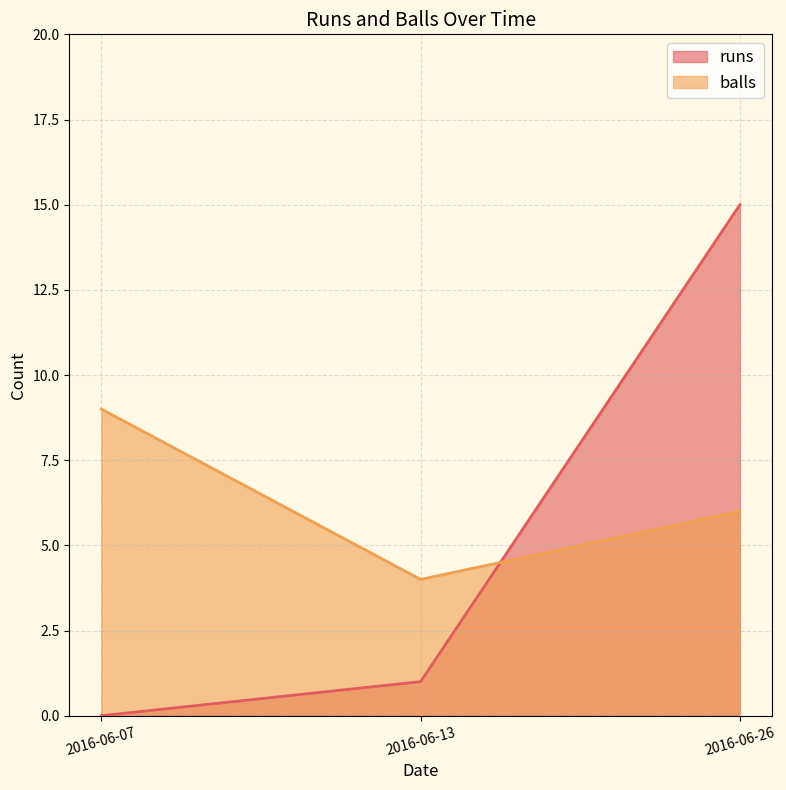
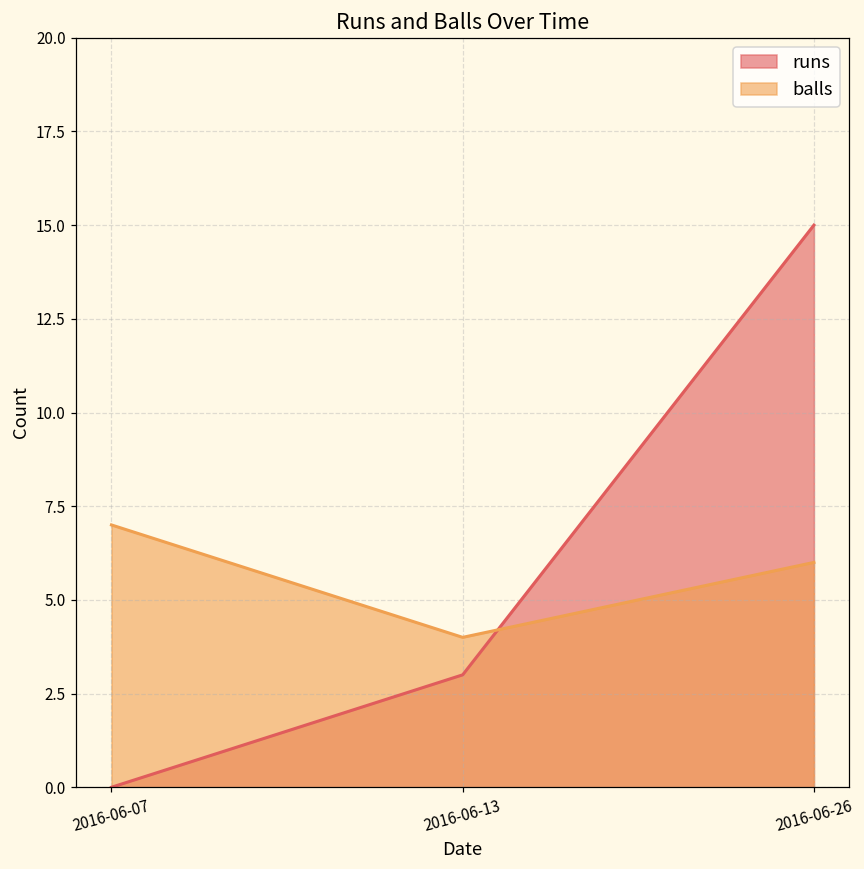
balls, 2016-06-07: 9 -> 7
runs, 2016-06-13: 1 -> 3
